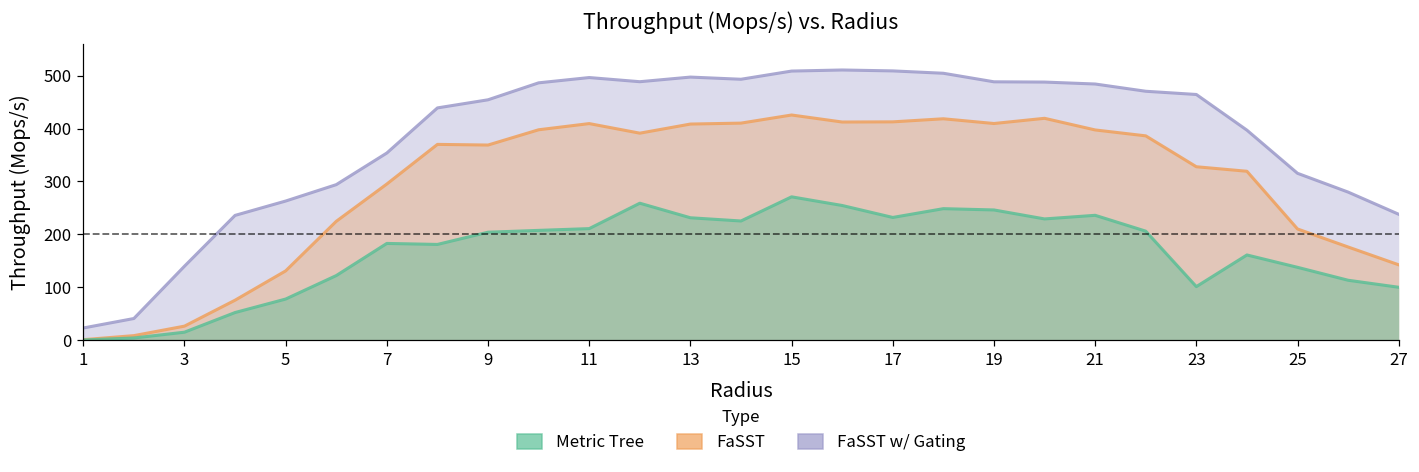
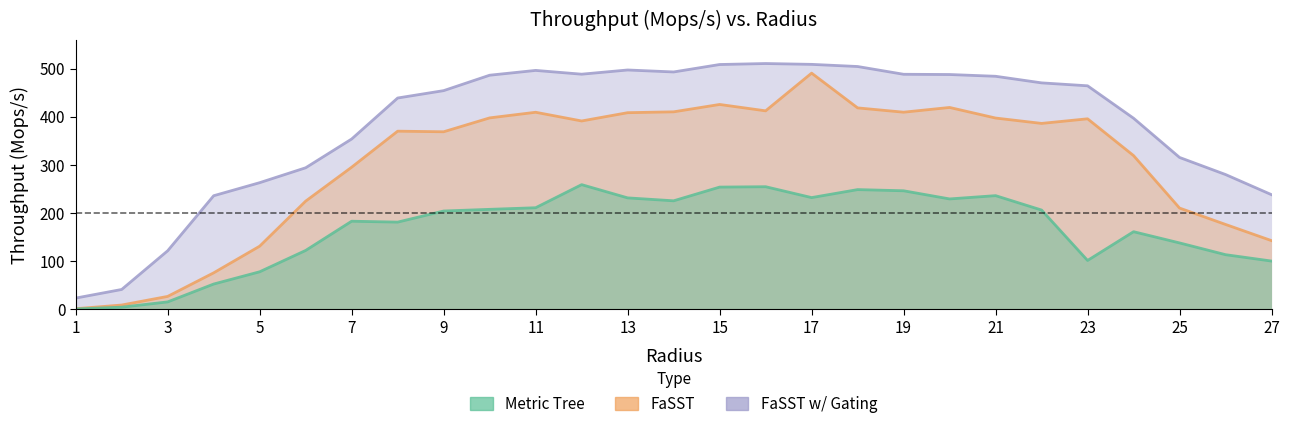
FaSST w/ Gating, 3: 140 -> 120
Metric Tree, 15: 270 -> 250
FaSST, 17: 410 -> 490
FaSST, 23: 330 -> 400
